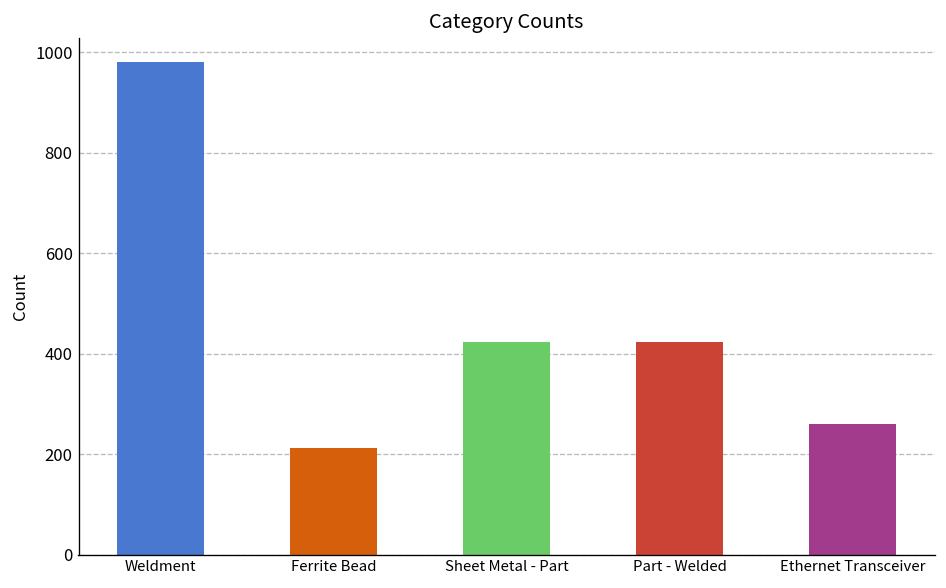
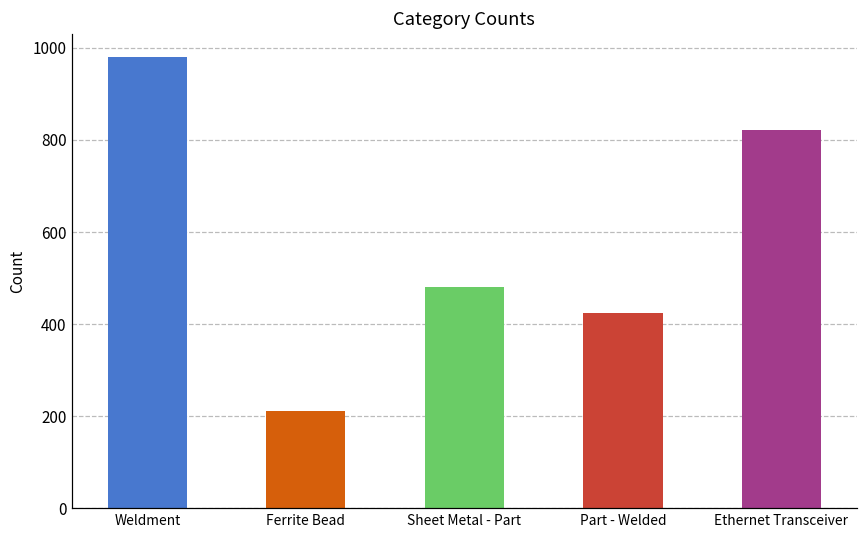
Sheet Metal - Part: 420 -> 480
Ethernet Transceiver: 260 -> 820
